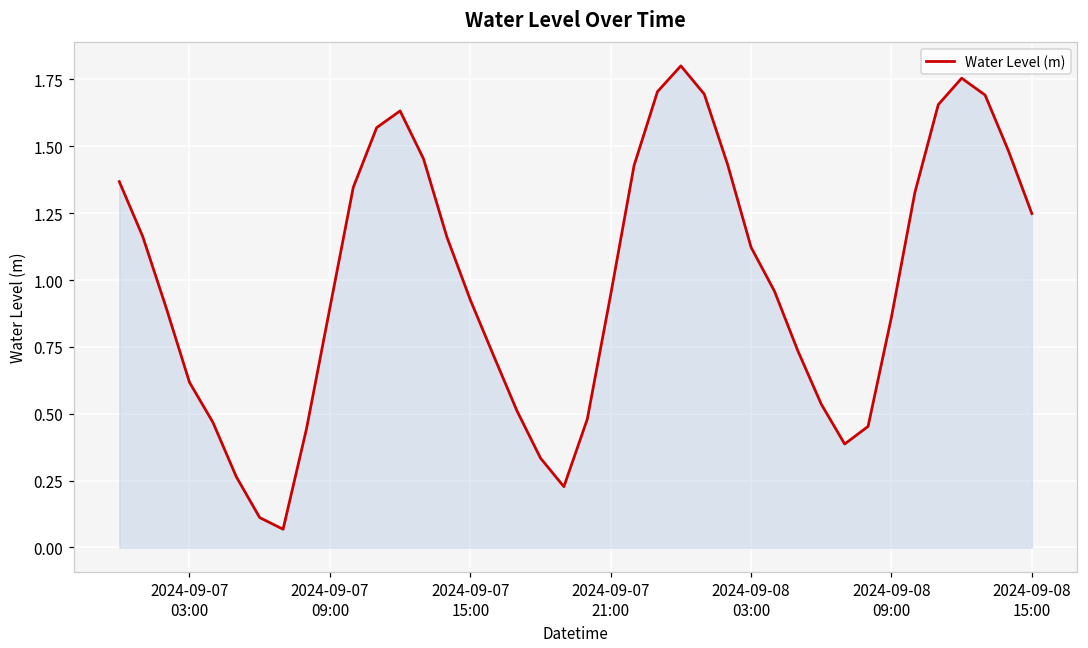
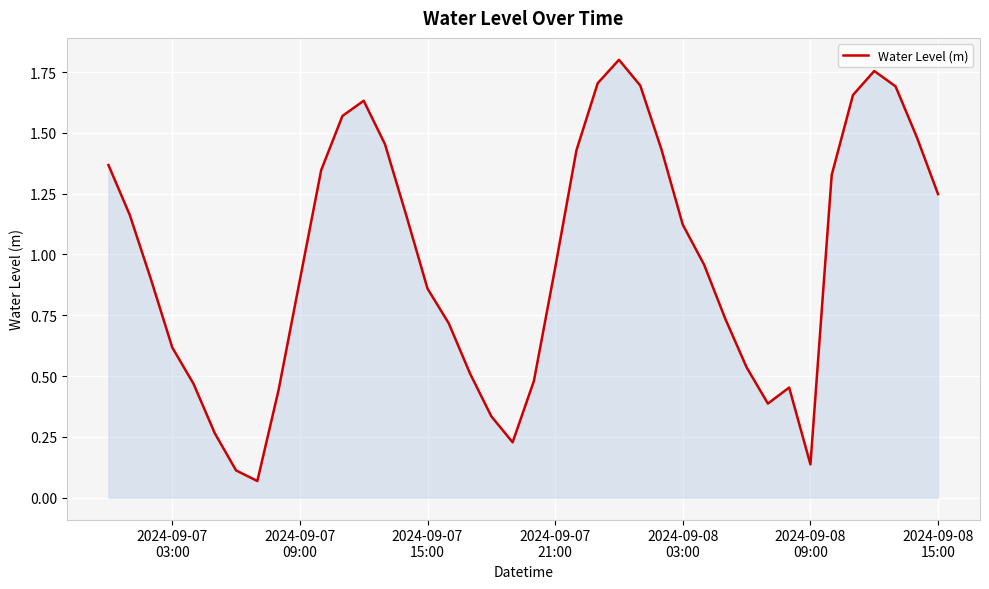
2024-09-07 15:00: 0.93 -> 0.86
2024-09-08 09:00: 0.86 -> 0.14
